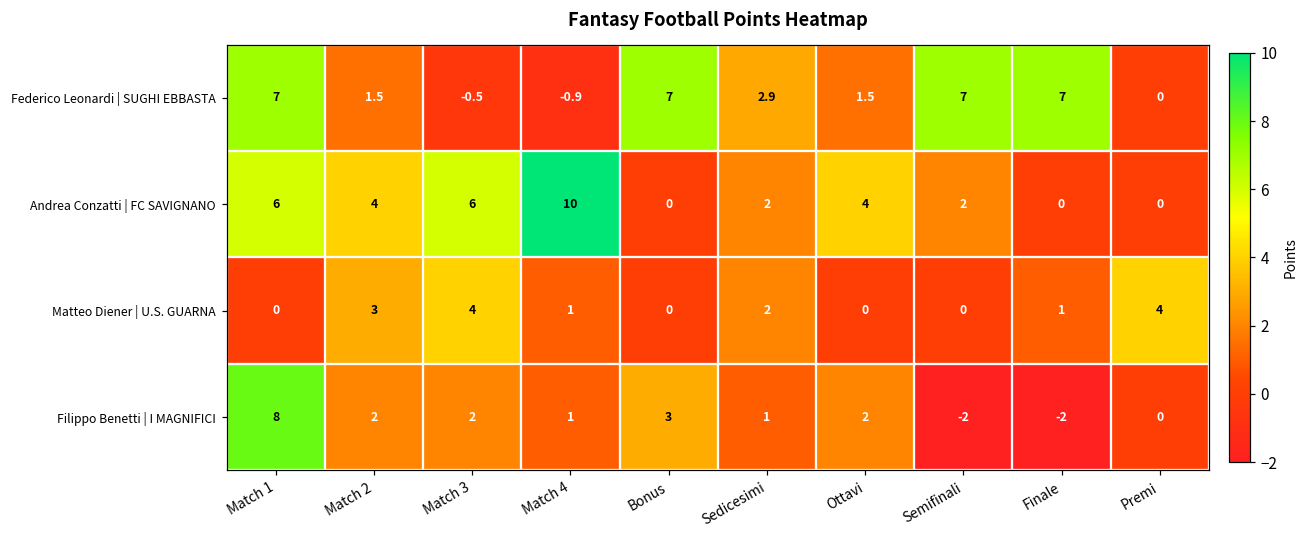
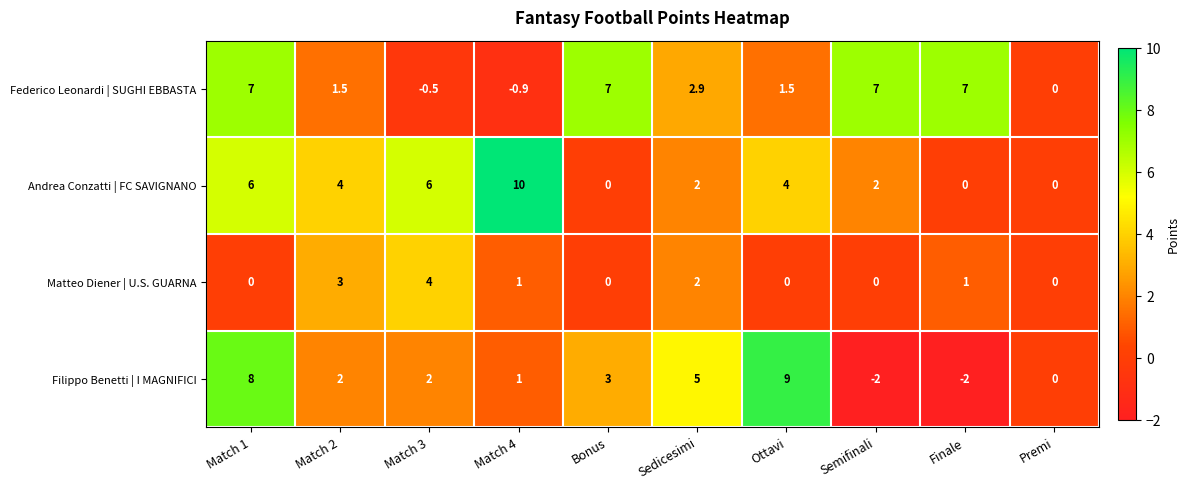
Matteo Diener | U.S. GUARNA, Premi: 4 -> 0
Filippo Benetti | I MAGNIFICI, Sedicesimi: 1 -> 5
Filippo Benetti | I MAGNIFICI, Ottavi: 2 -> 9
